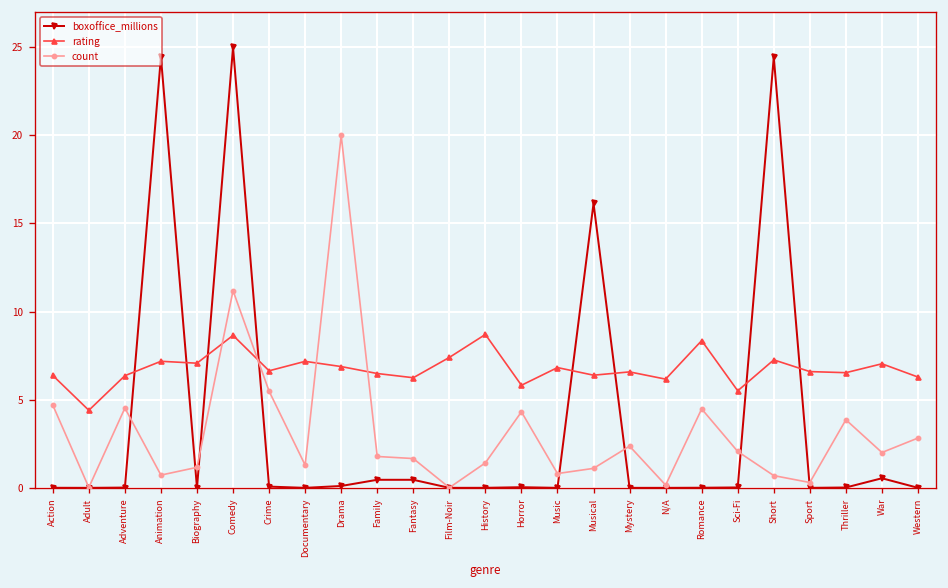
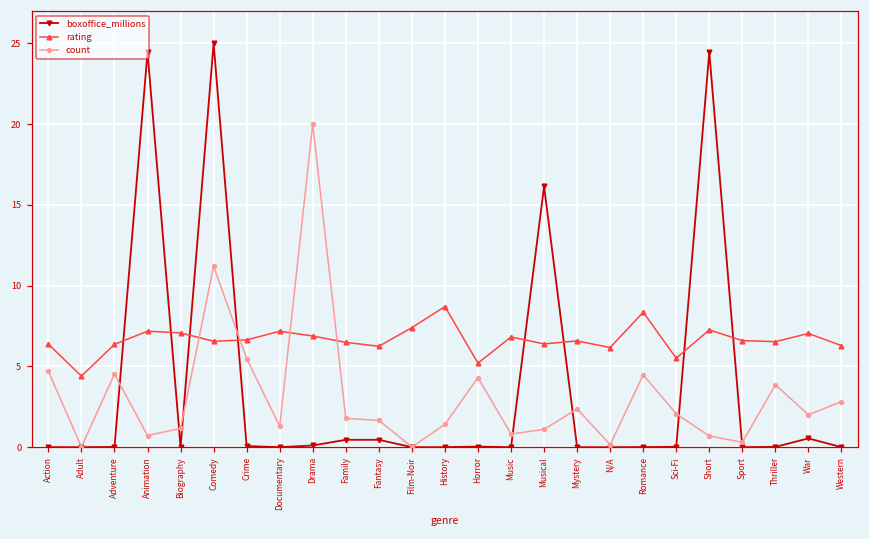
rating, Comedy: 8.7 -> 6.6
rating, Horror: 5.8 -> 5.2
